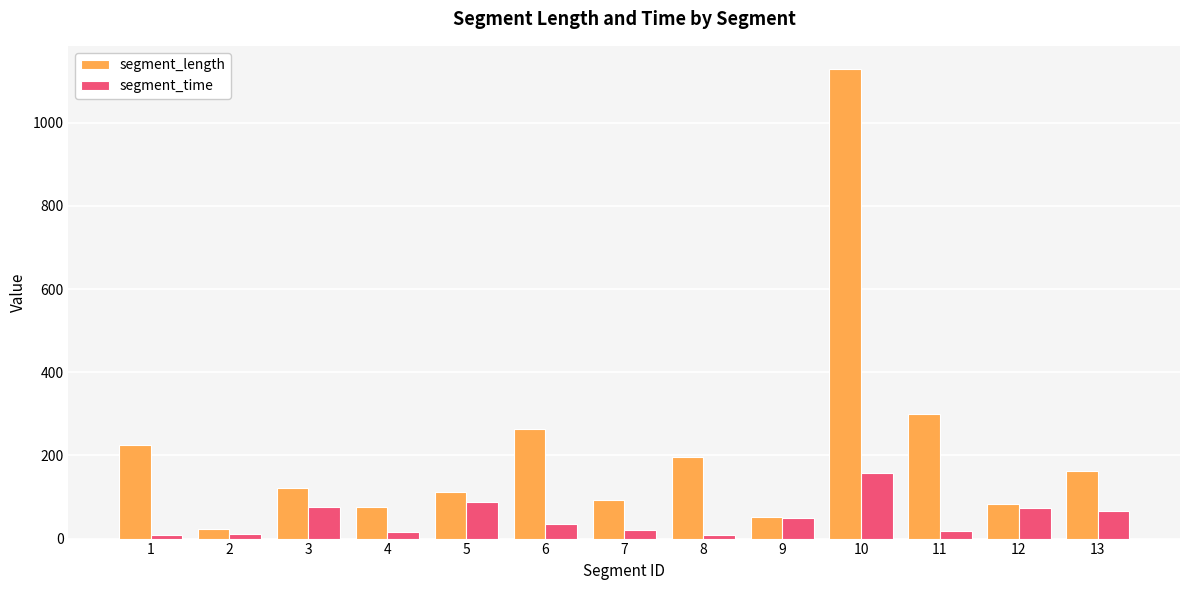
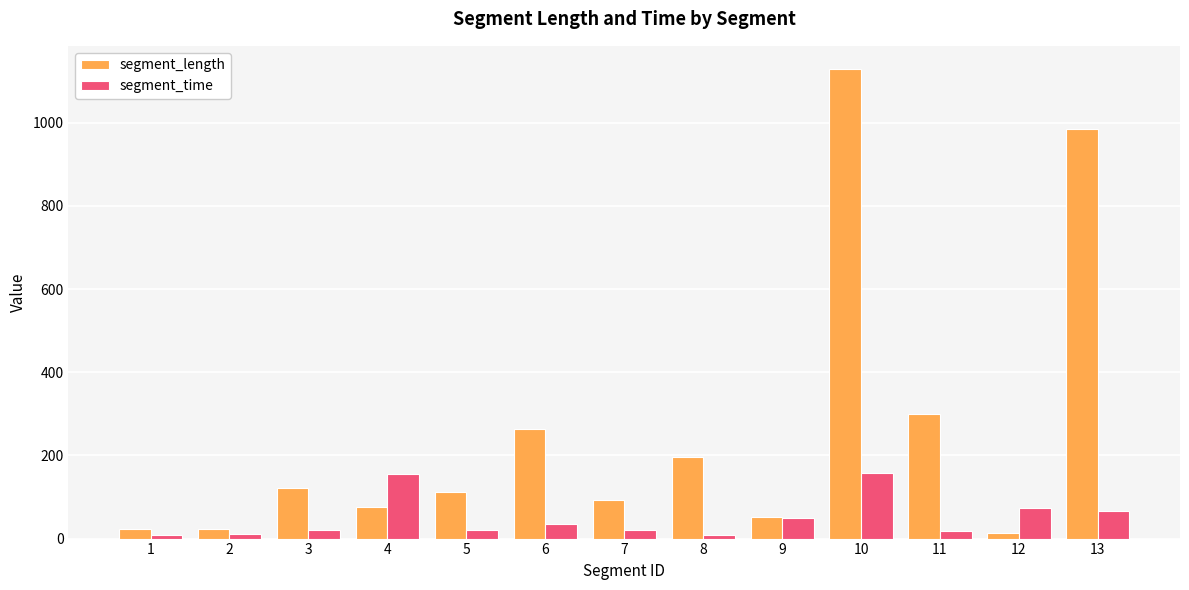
segment_length, 1: 220 -> 20
segment_time, 3: 80 -> 20
segment_time, 4: 20 -> 160
segment_time, 5: 90 -> 20
segment_length, 12: 80 -> 10
segment_length, 13: 160 -> 980
